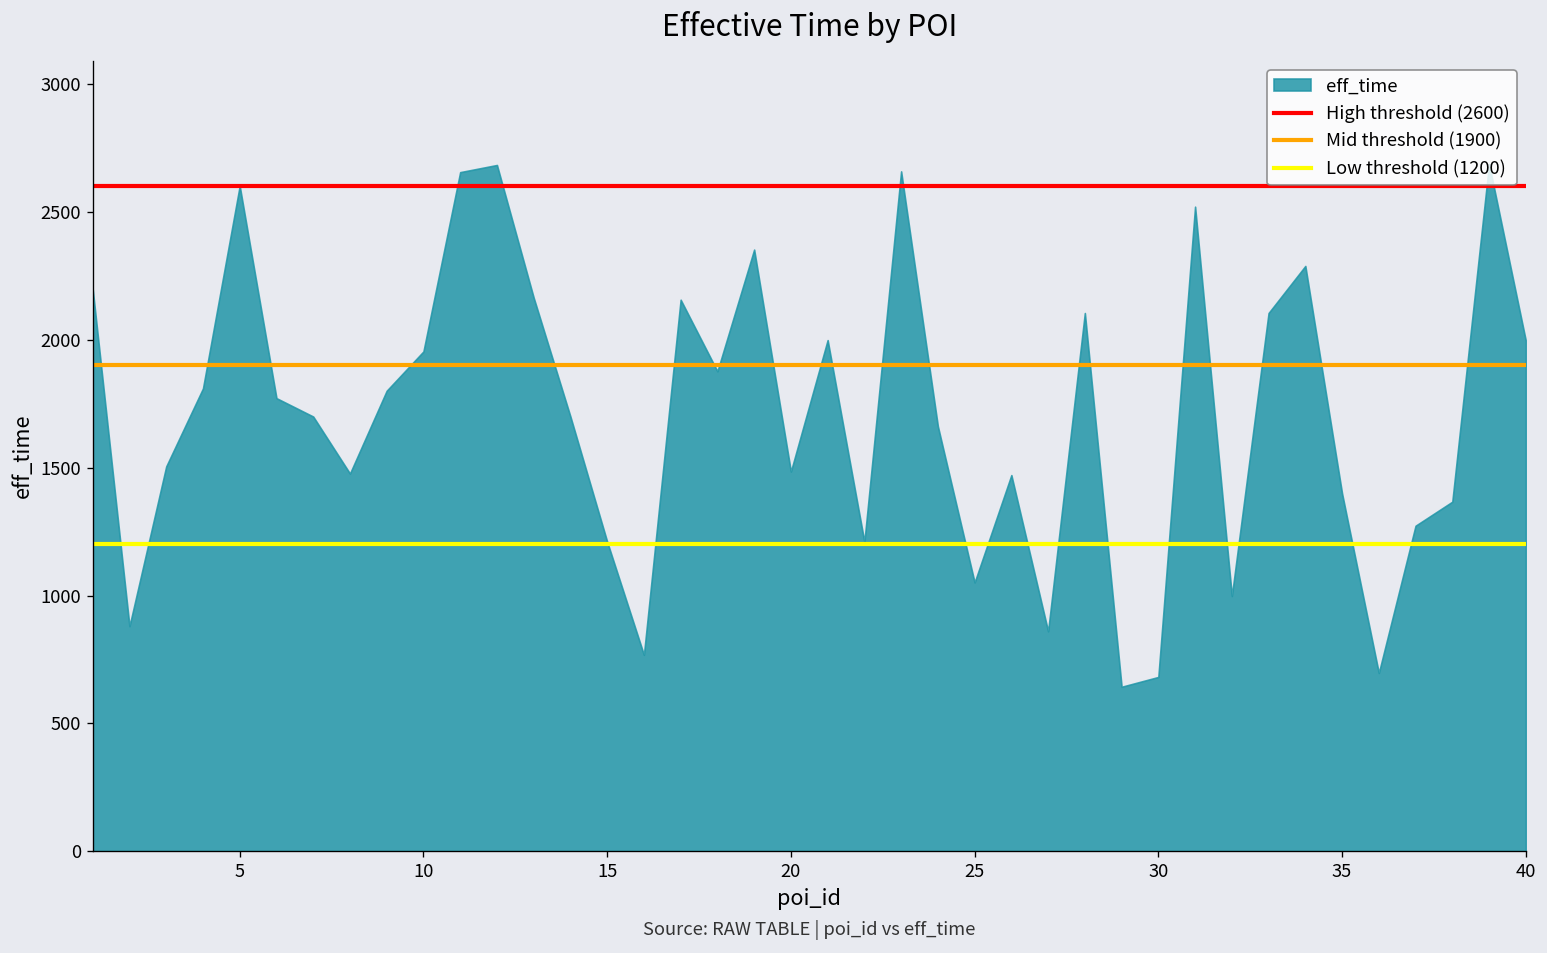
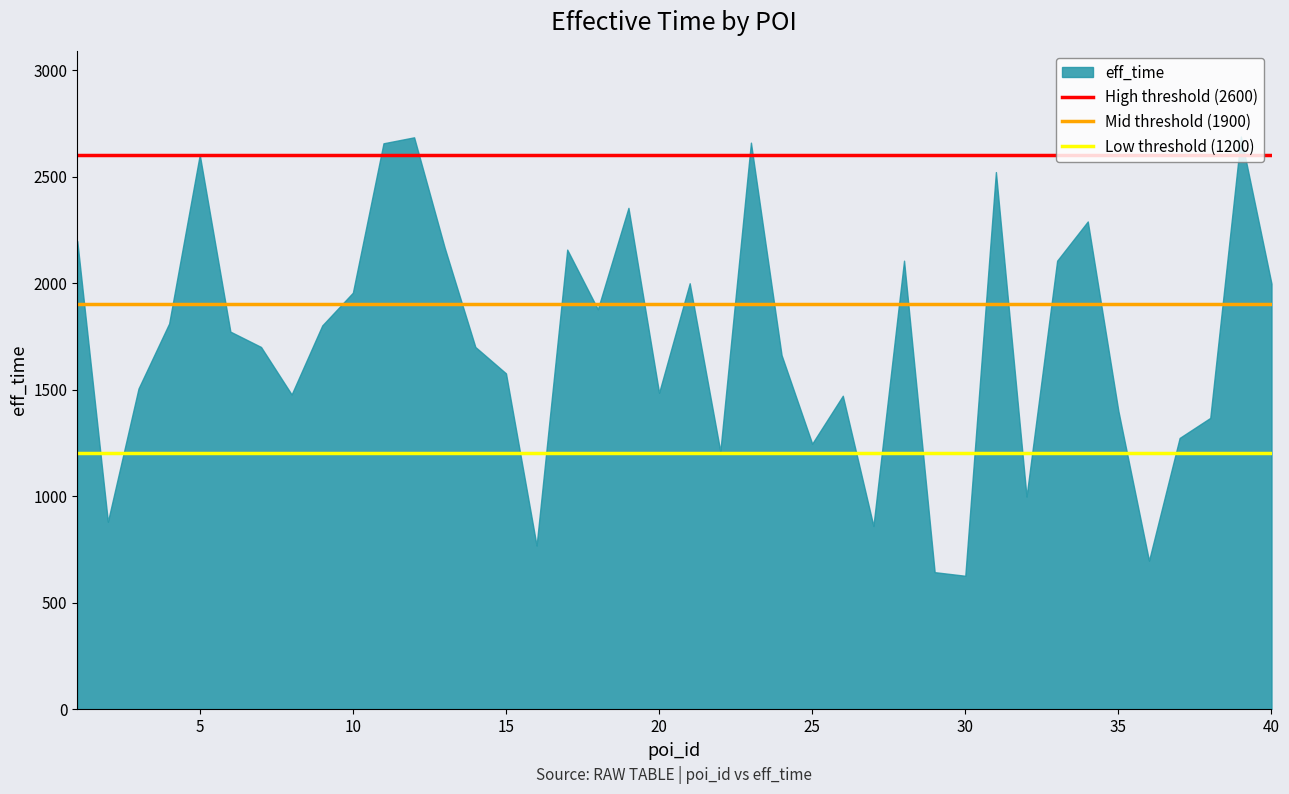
15: 1210 -> 1580
25: 1050 -> 1250
30: 680 -> 630
